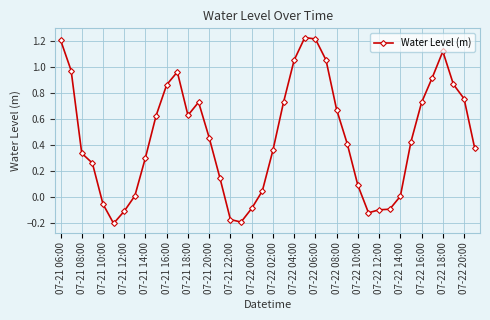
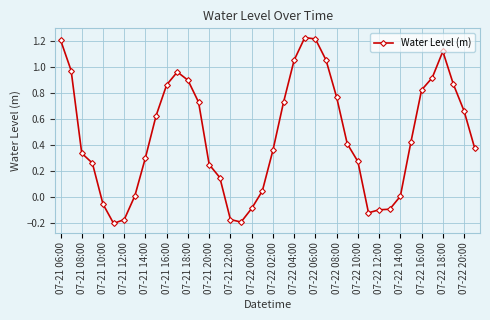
07-21 12:00: -0.11 -> -0.17
07-21 18:00: 0.63 -> 0.90
07-21 20:00: 0.45 -> 0.25
07-22 08:00: 0.67 -> 0.76
07-22 10:00: 0.09 -> 0.27
07-22 16:00: 0.72 -> 0.82
07-22 20:00: 0.75 -> 0.66
